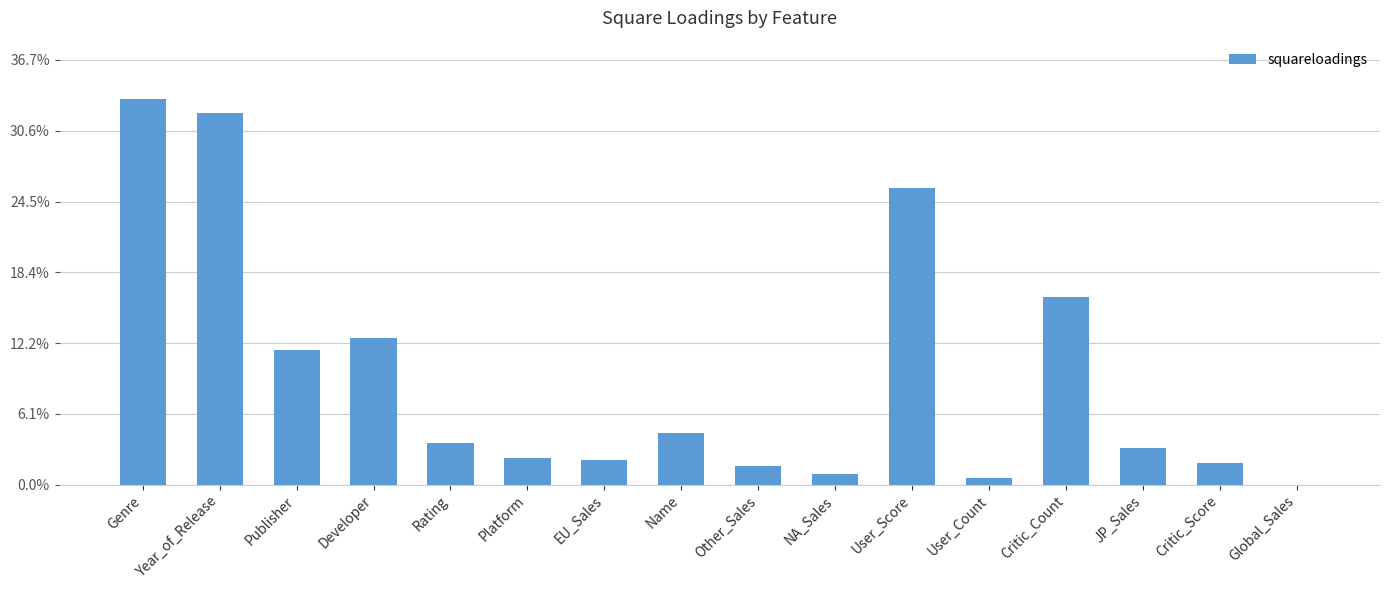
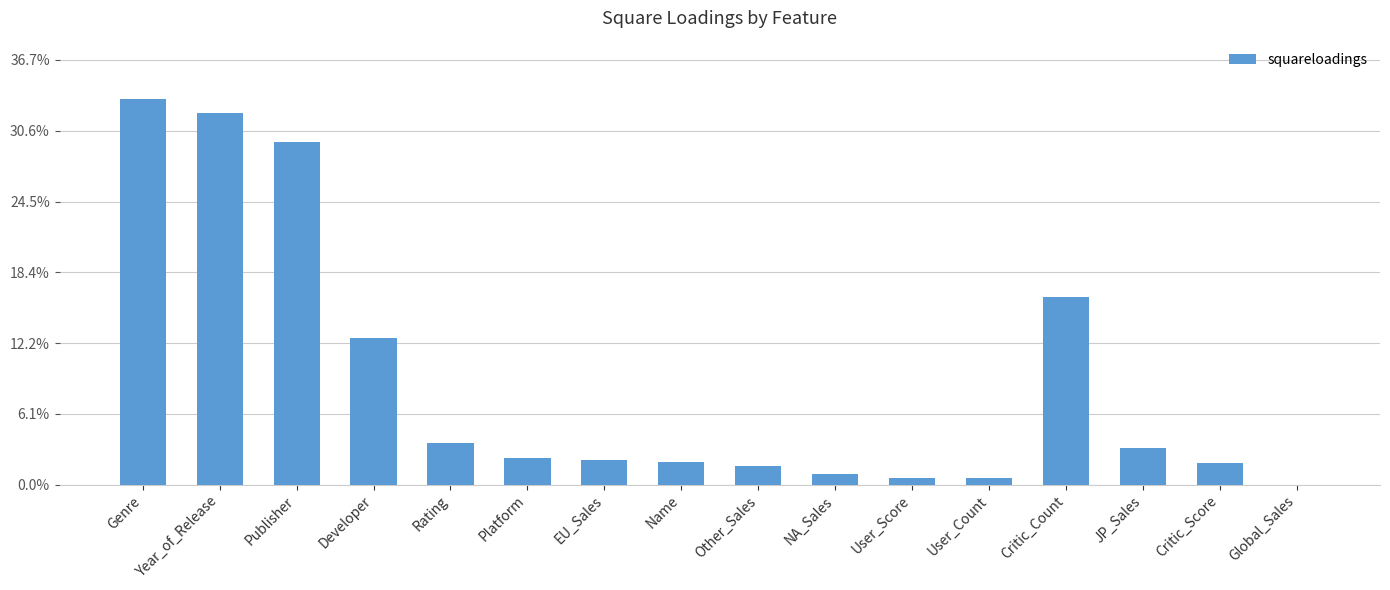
Publisher: 11.6% -> 29.6%
Name: 4.5% -> 1.9%
User_Score: 25.6% -> 0.6%
